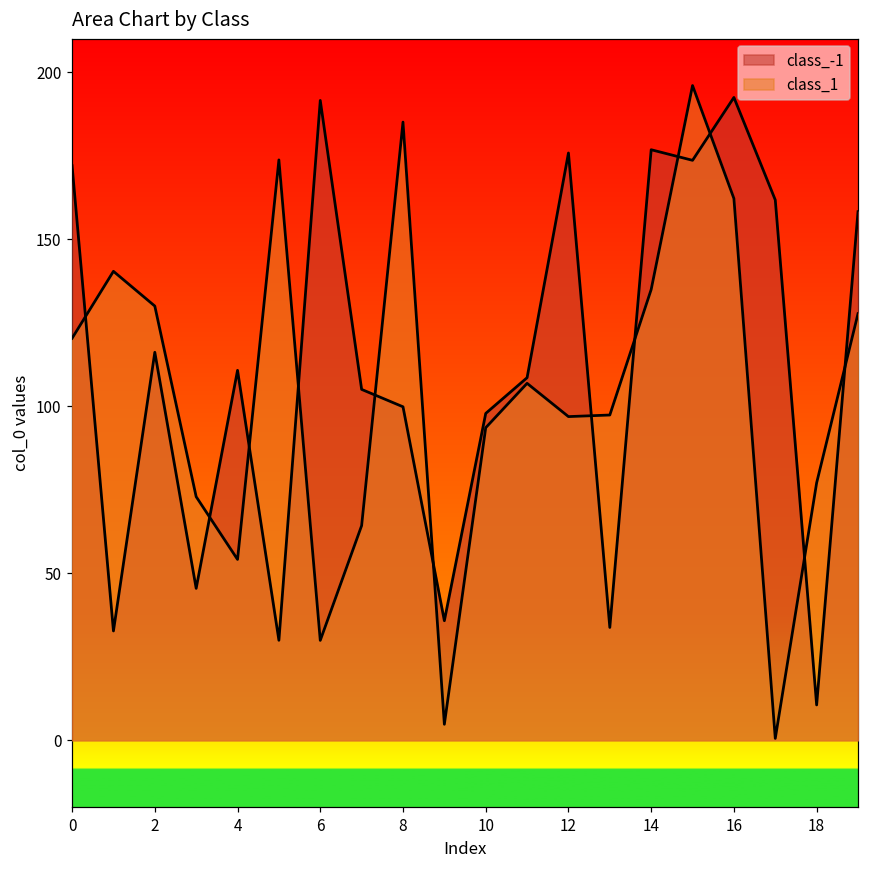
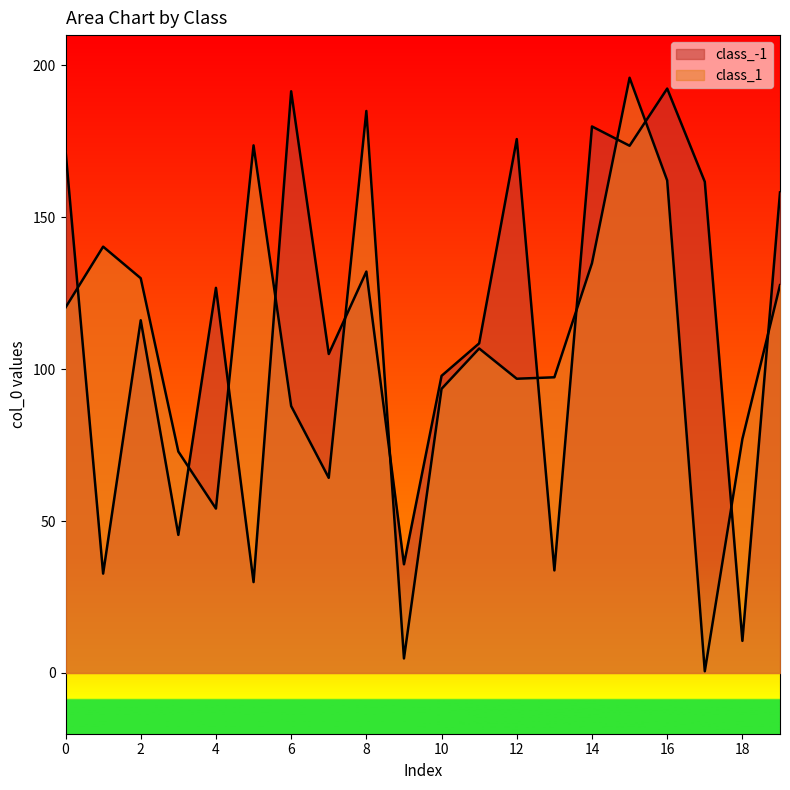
class_-1, 4: 111 -> 127
class_1, 6: 30 -> 88
class_-1, 8: 100 -> 132
class_-1, 14: 177 -> 180
